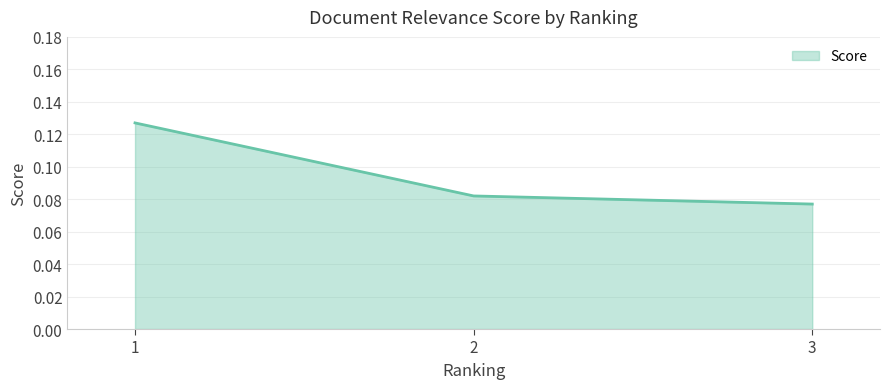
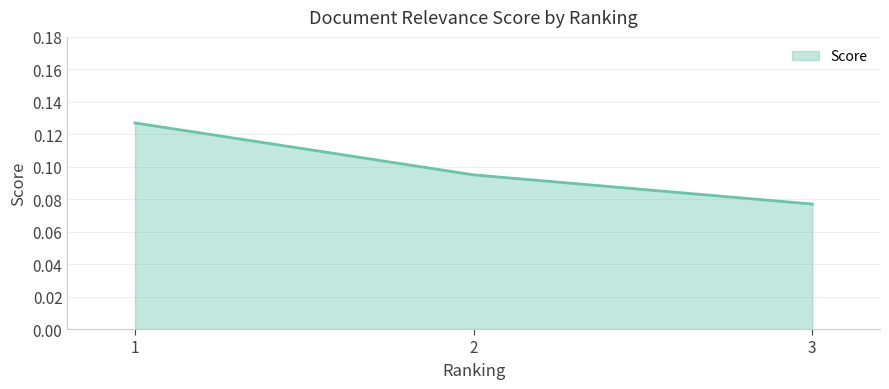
2: 0.082 -> 0.095
